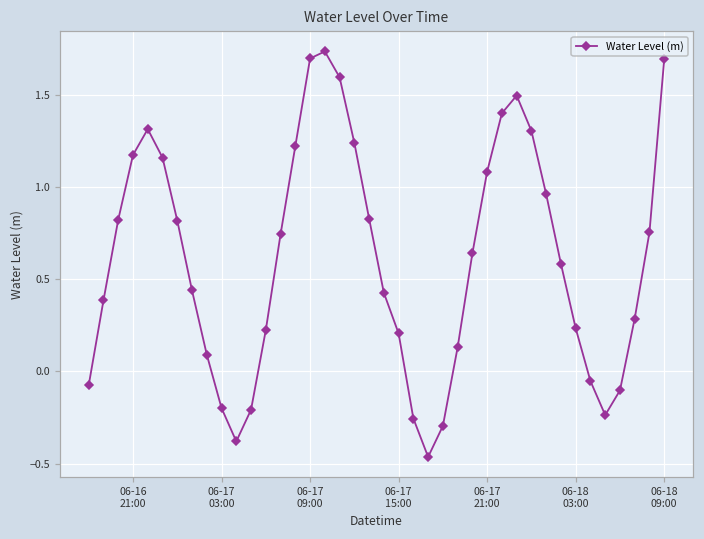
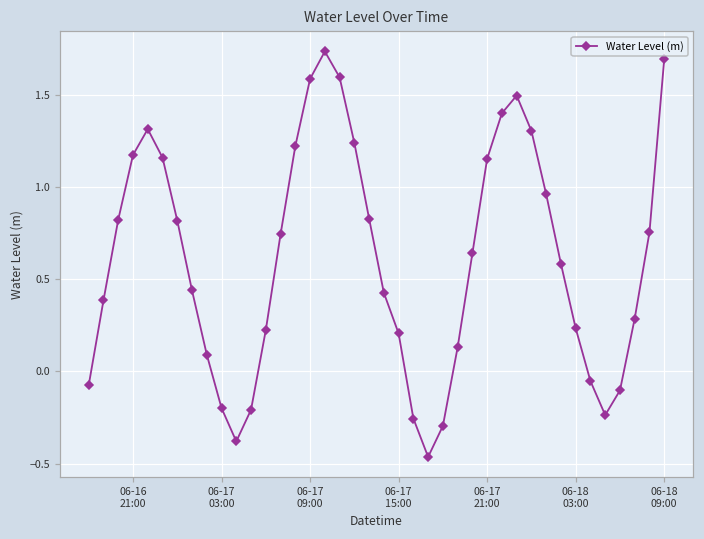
06-17 09:00: 1.70 -> 1.59
06-17 21:00: 1.08 -> 1.15
